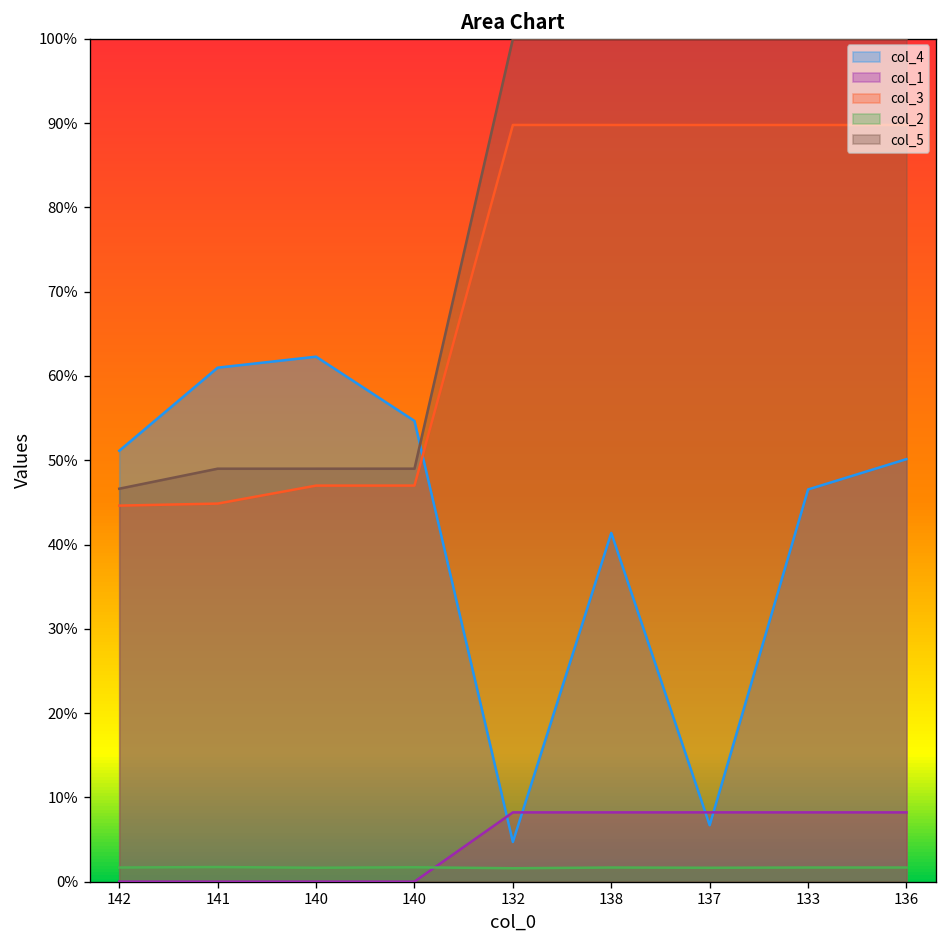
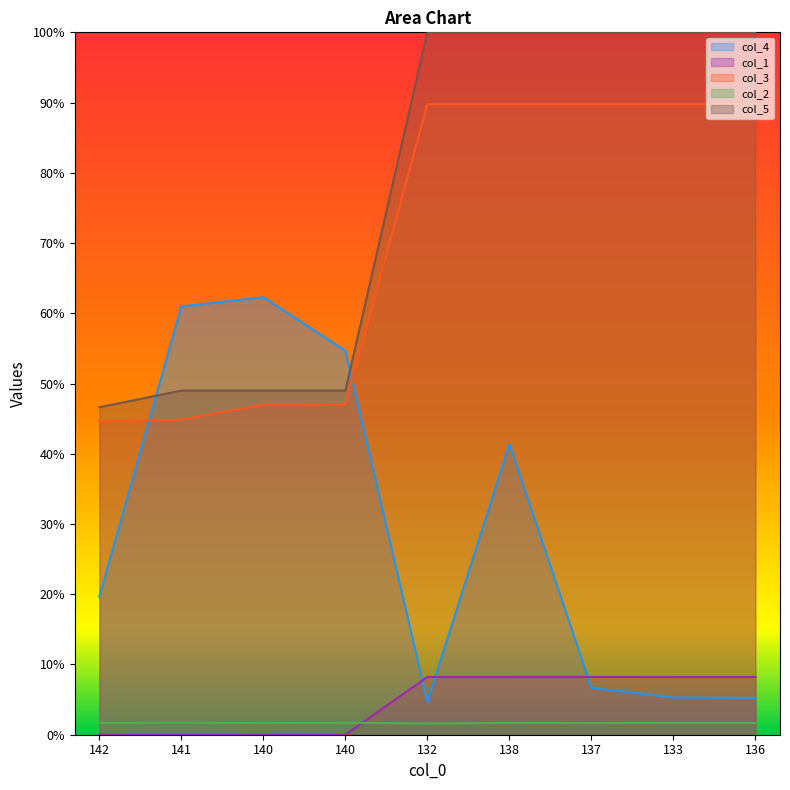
col_4, 142: 51% -> 20%
col_4, 133: 47% -> 5%
col_4, 136: 50% -> 5%
